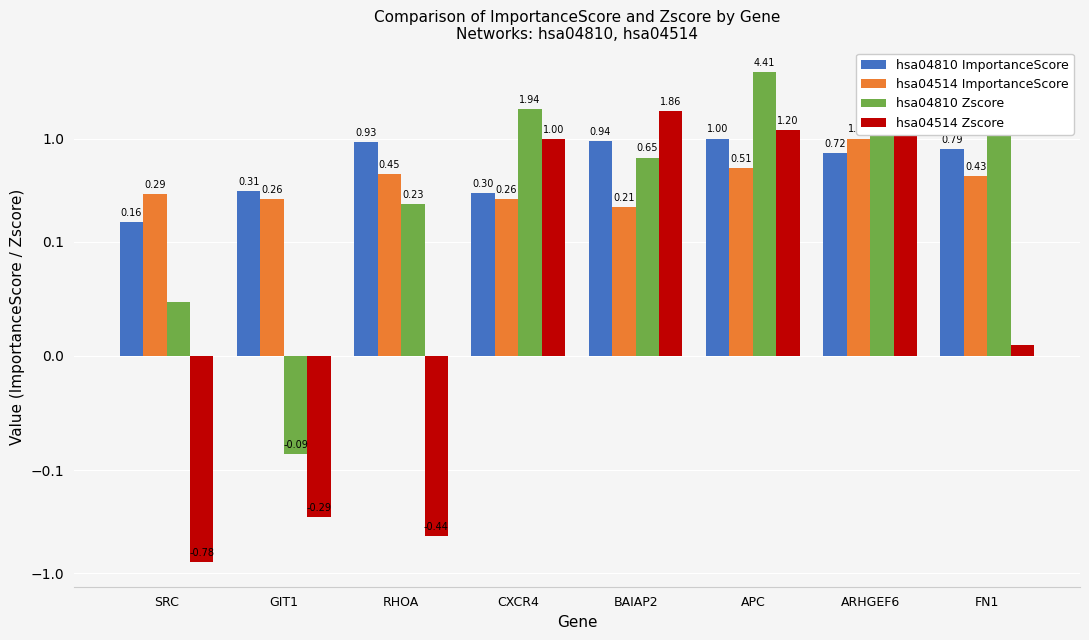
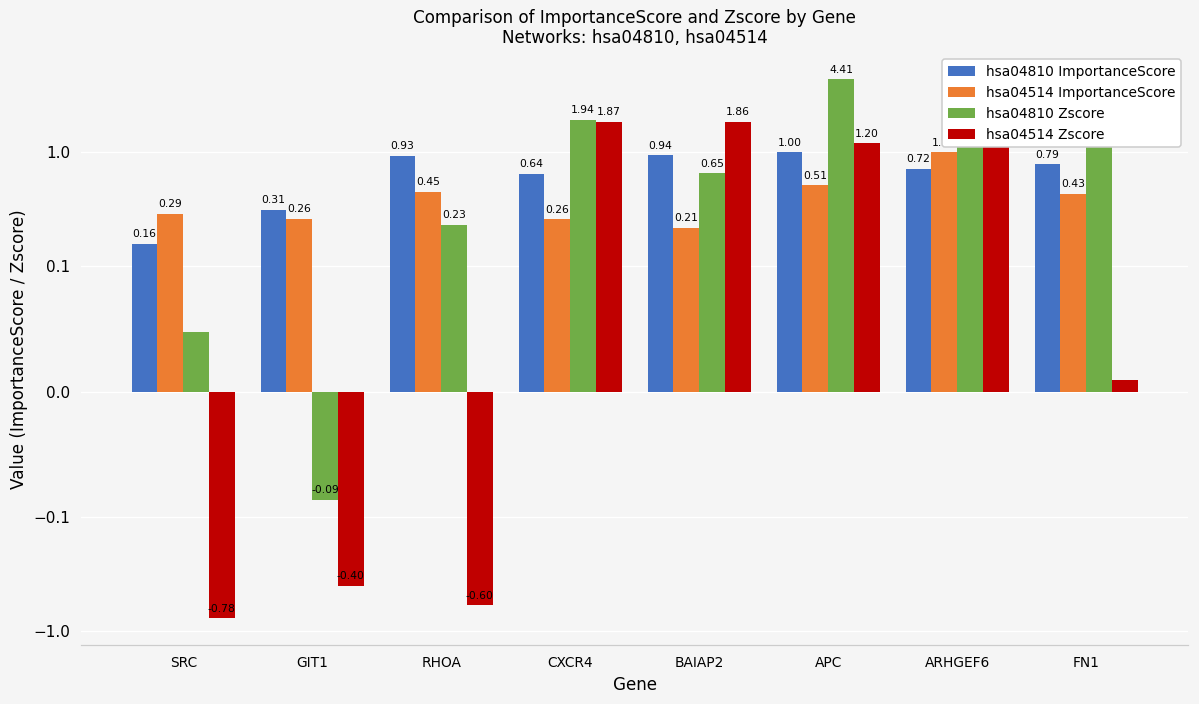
hsa04514 Zscore, GIT1: -0.29 -> -0.40
hsa04514 Zscore, RHOA: -0.44 -> -0.60
hsa04810 ImportanceScore, CXCR4: 0.30 -> 0.64
hsa04514 Zscore, CXCR4: 1.00 -> 1.87
